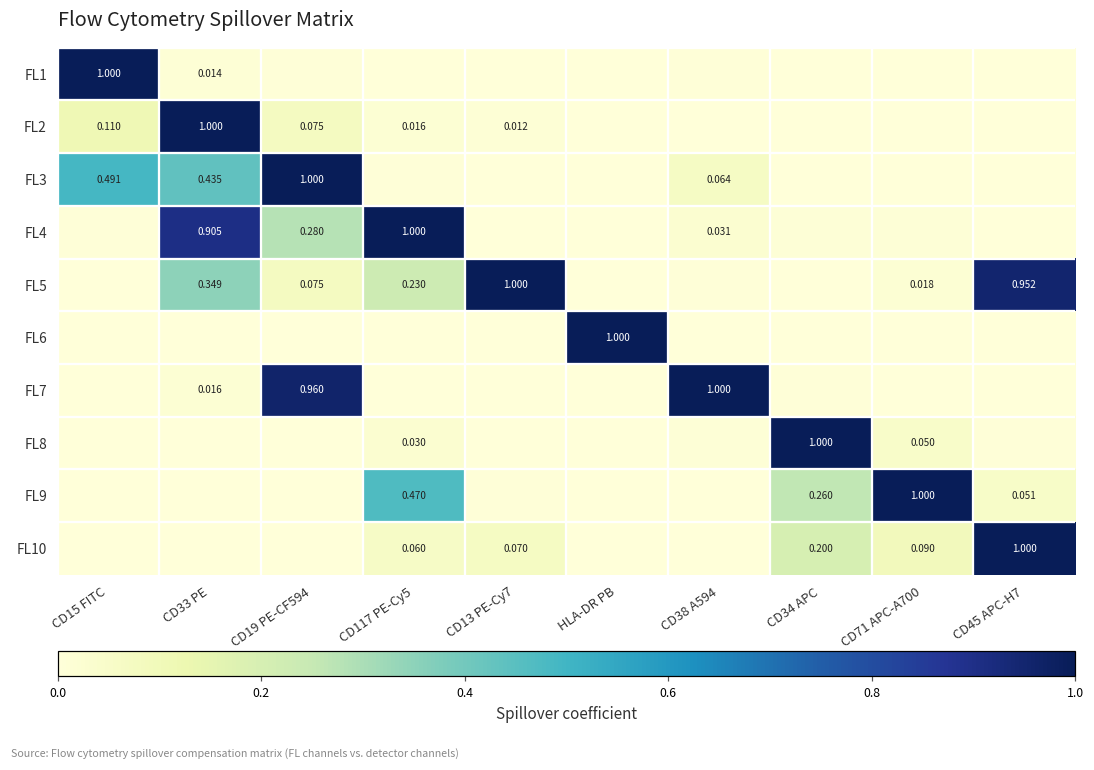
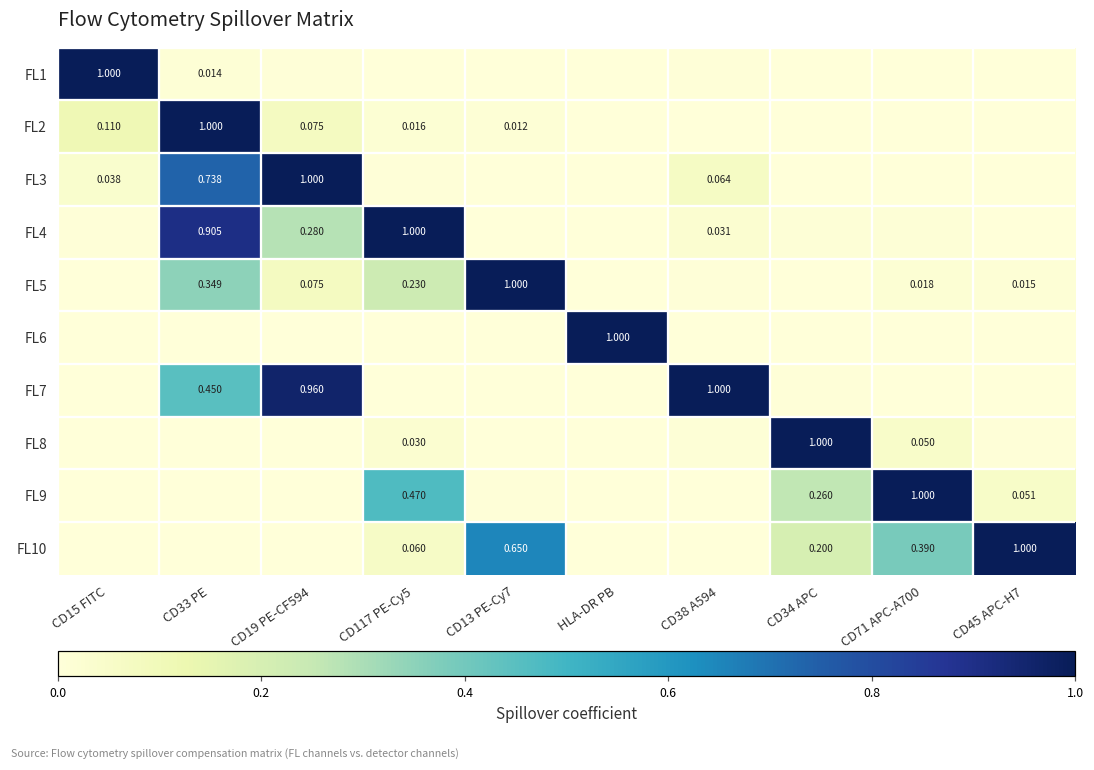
FL3, CD15 FITC: 0.491 -> 0.038
FL3, CD33 PE: 0.435 -> 0.738
FL5, CD45 APC-H7: 0.952 -> 0.015
FL7, CD33 PE: 0.016 -> 0.450
FL10, CD13 PE-Cy7: 0.070 -> 0.650
FL10, CD71 APC-A700: 0.090 -> 0.390
